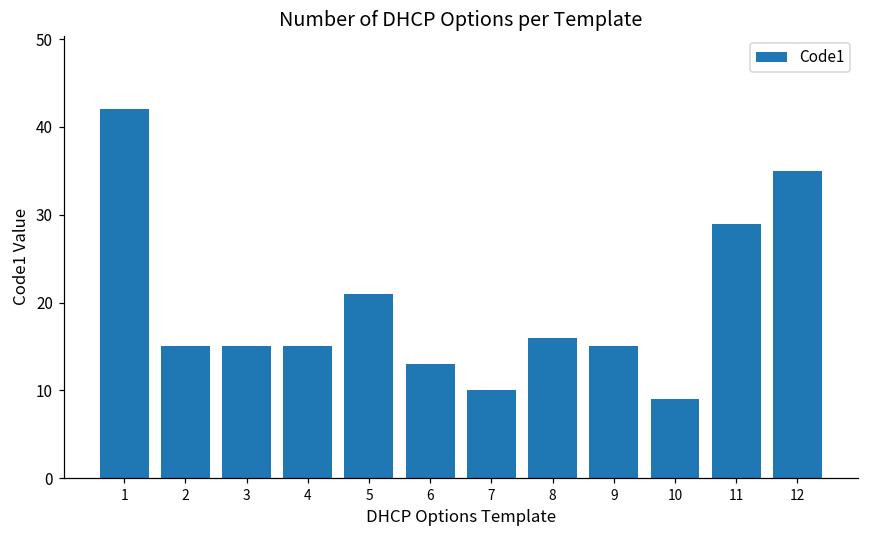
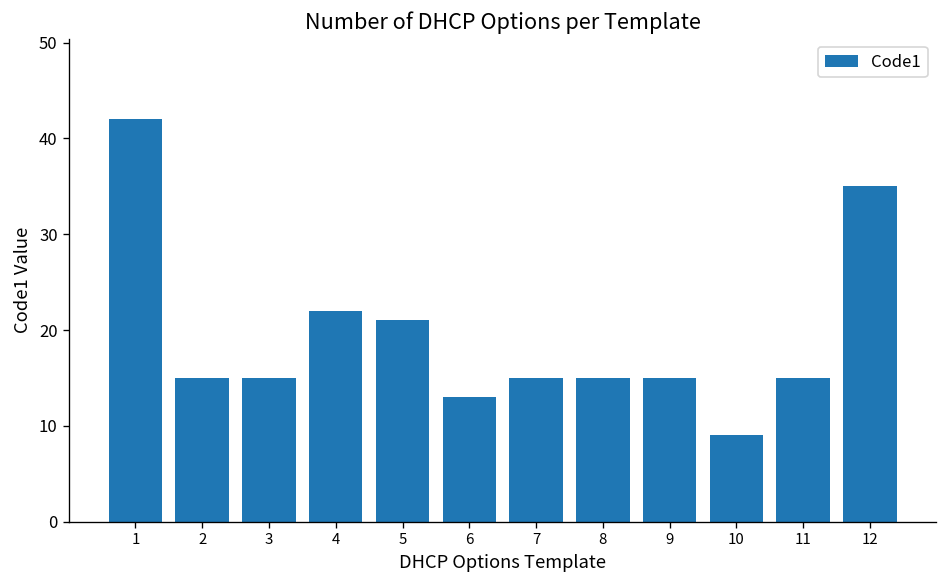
4: 15 -> 22
7: 10 -> 15
8: 16 -> 15
11: 29 -> 15
